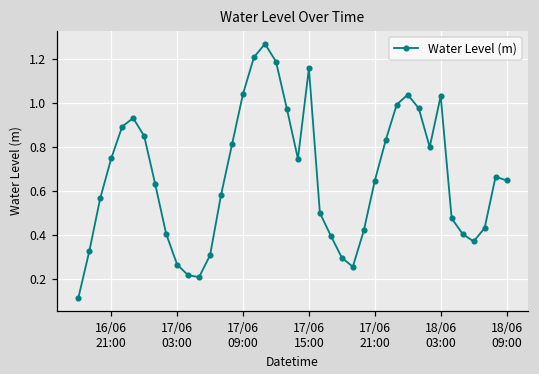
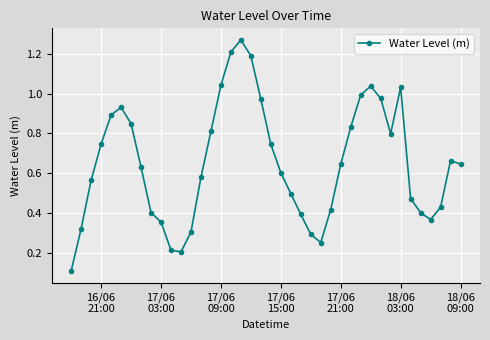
17/06 03:00: 0.26 -> 0.36
17/06 15:00: 1.16 -> 0.60
